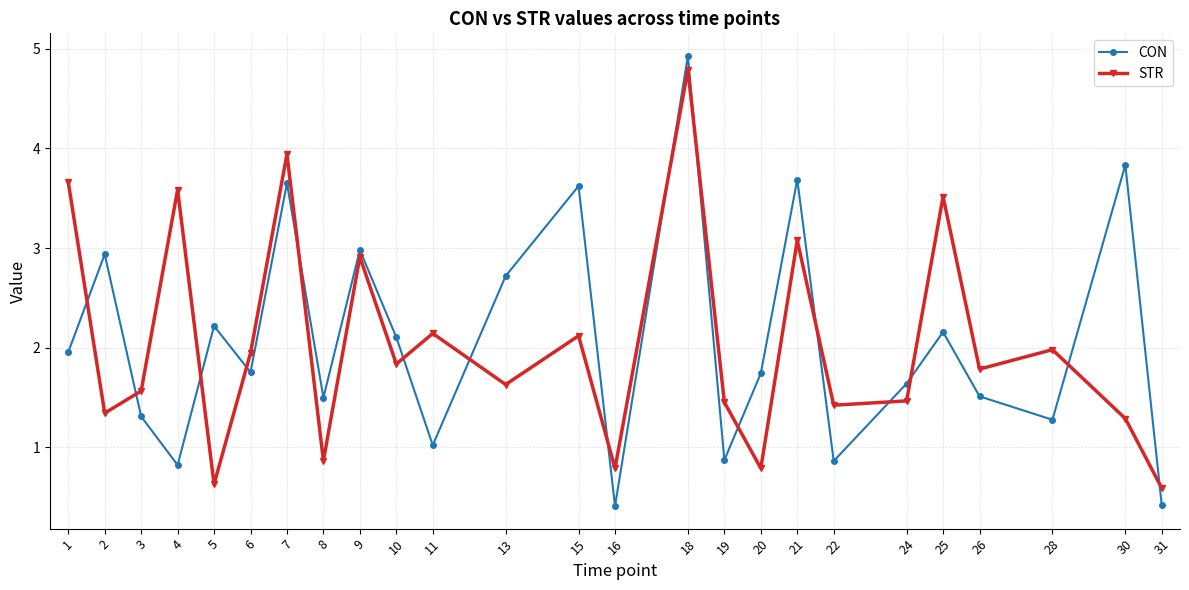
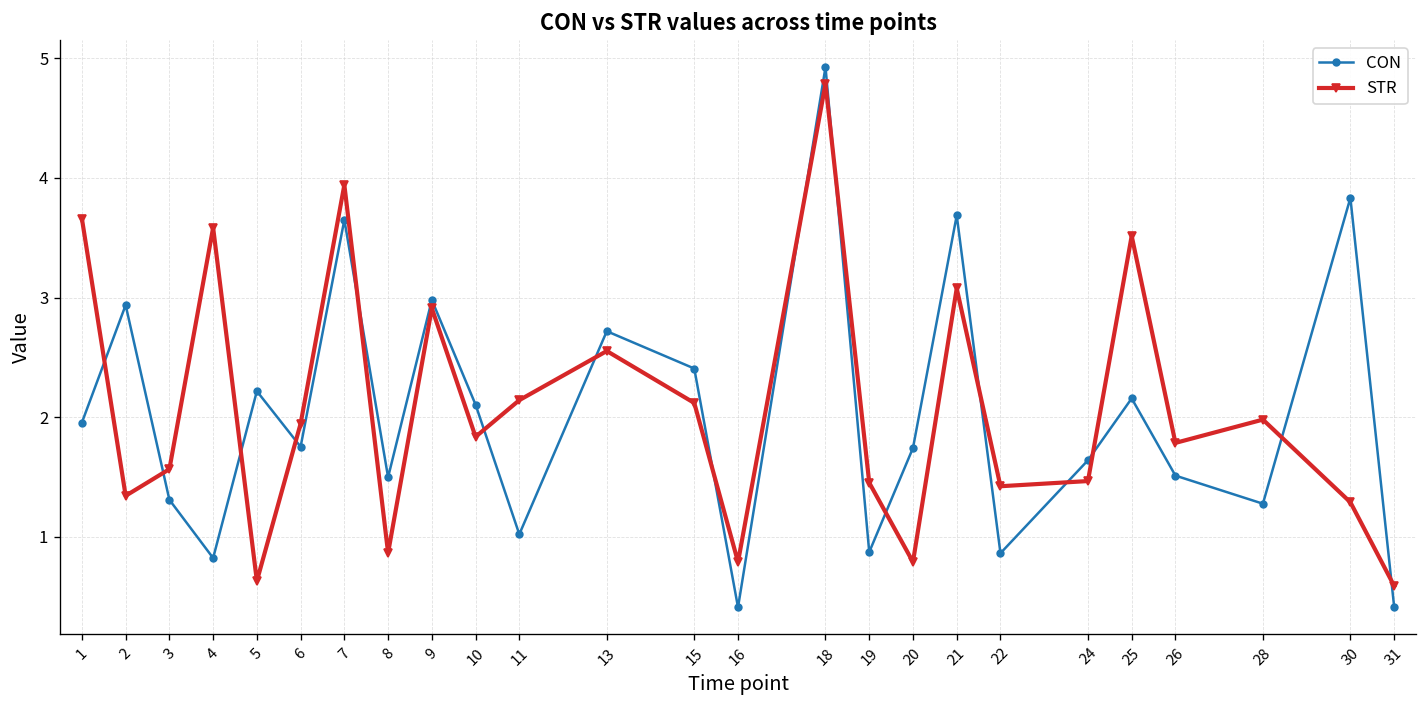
STR, 13: 1.6 -> 2.6
CON, 15: 3.6 -> 2.4
